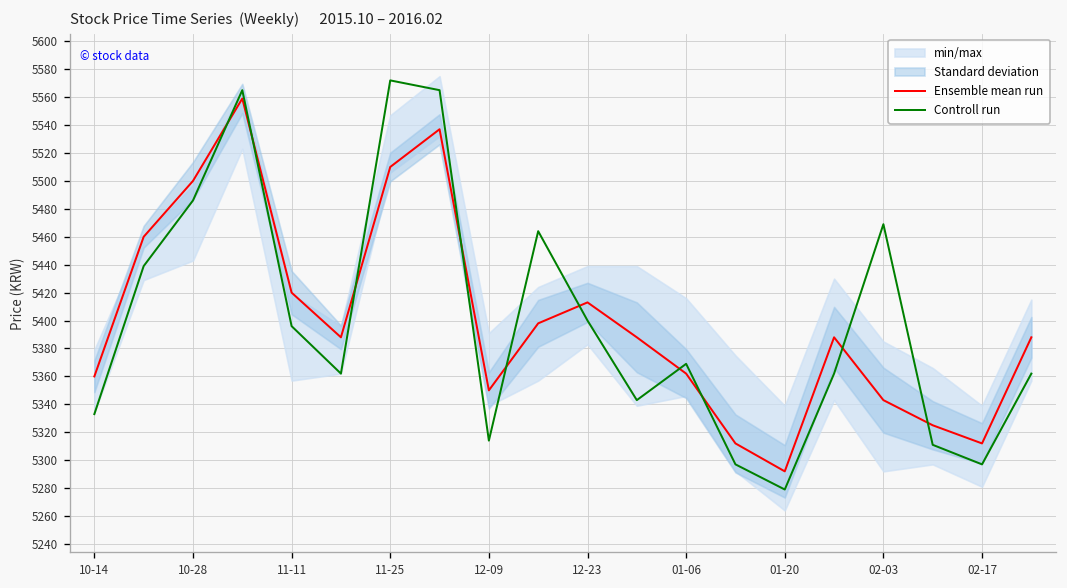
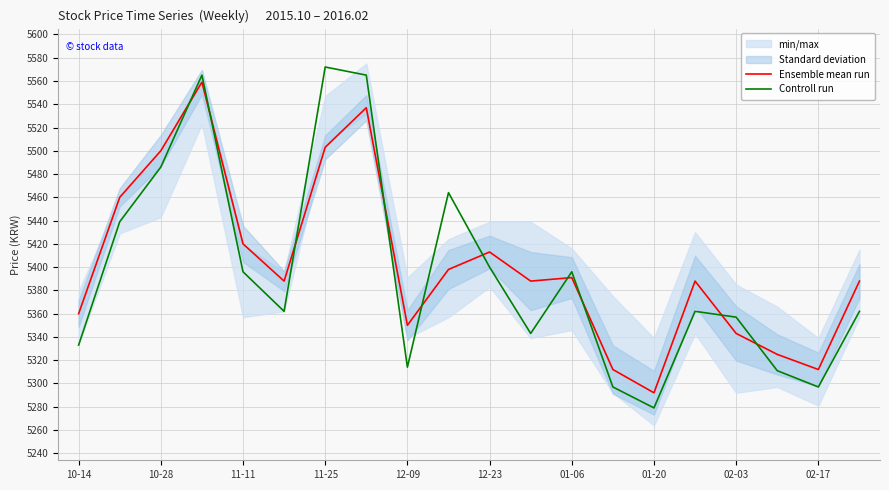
Ensemble mean run, 11-25: 5510 -> 5503
Ensemble mean run, 01-06: 5362 -> 5391
Controll run, 01-06: 5369 -> 5396
Controll run, 02-03: 5469 -> 5357
